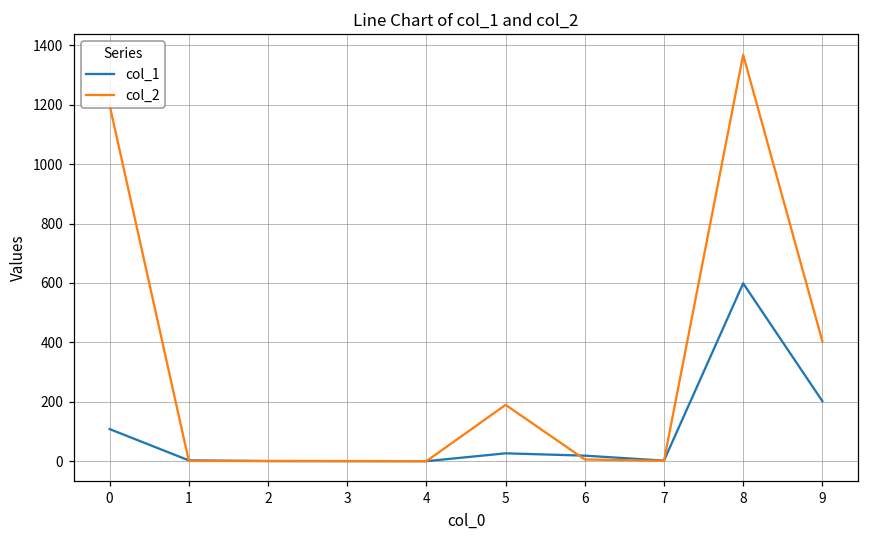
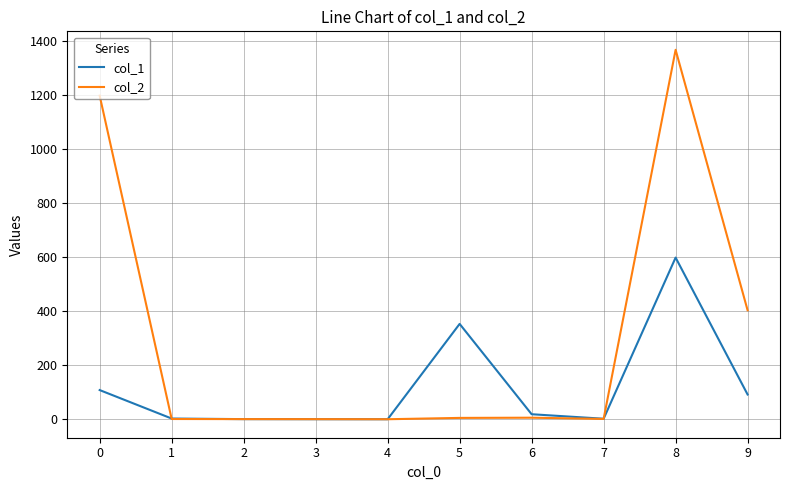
col_1, 5: 30 -> 350
col_2, 5: 190 -> 0
col_1, 9: 200 -> 90
